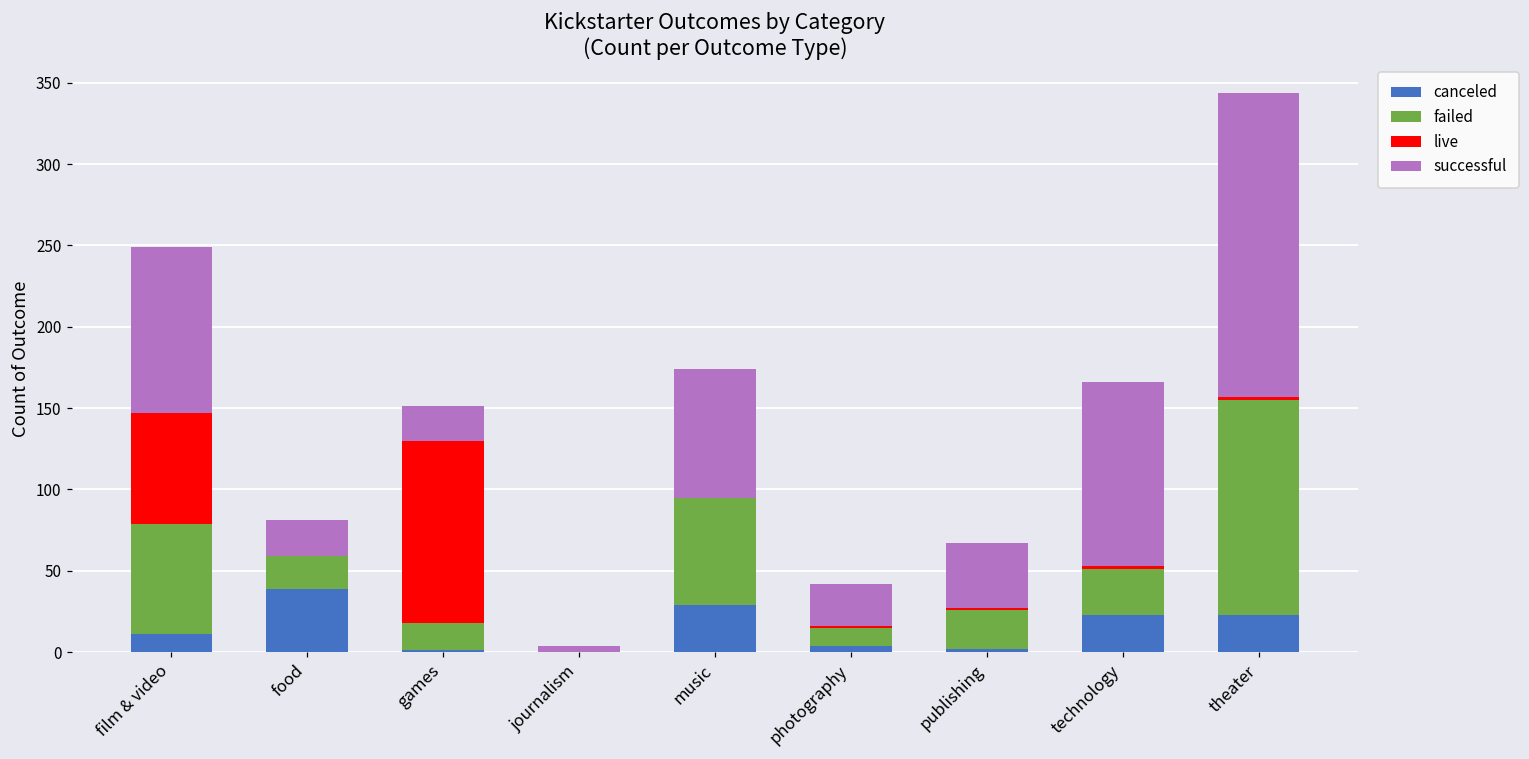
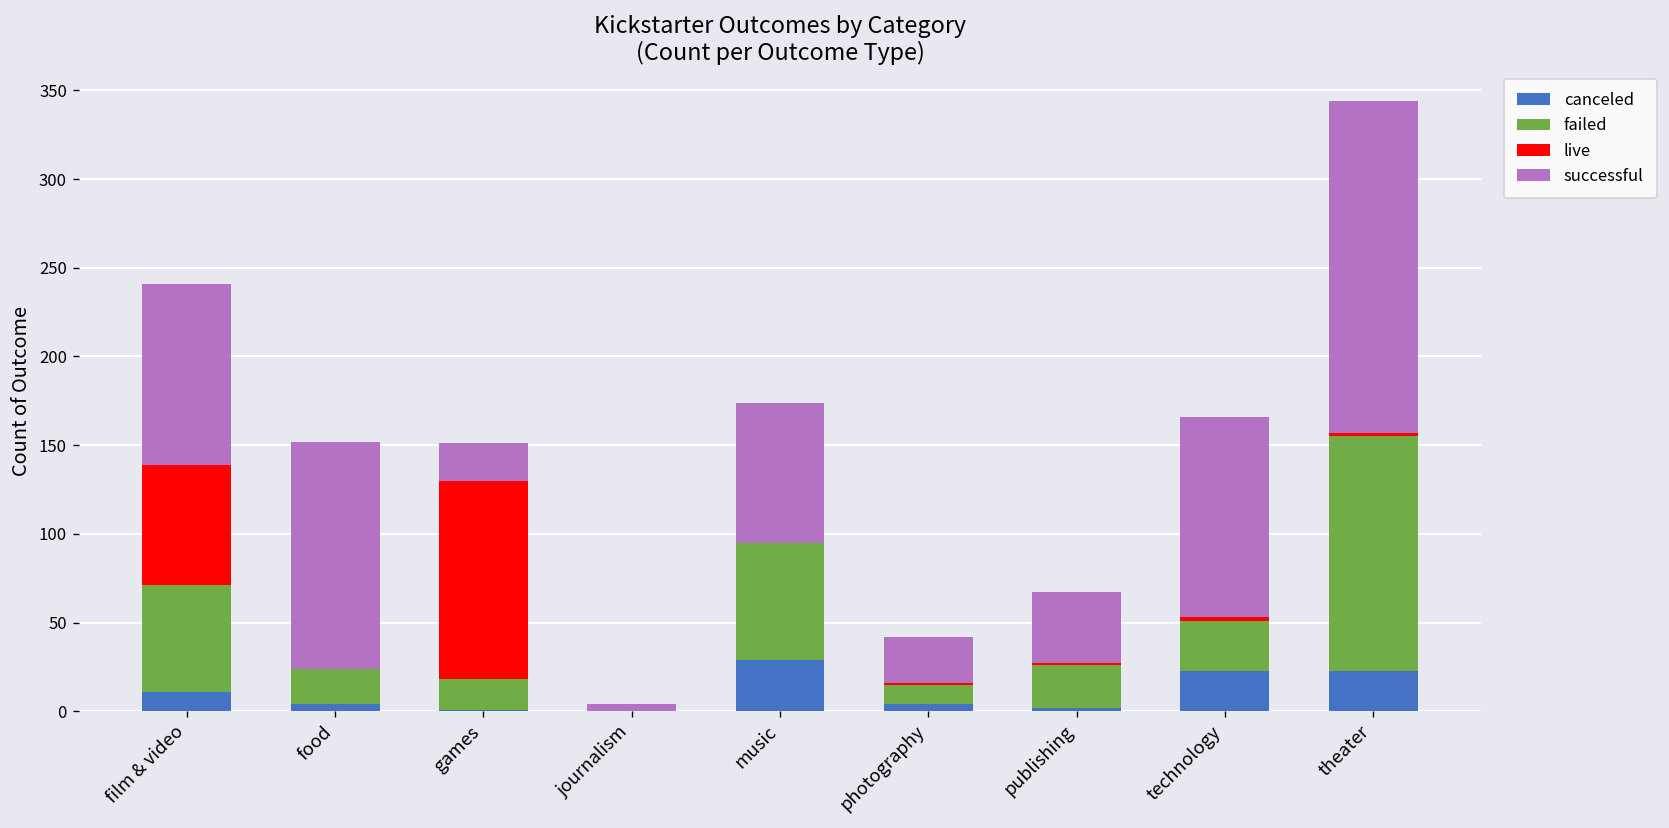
failed, film & video: 68 -> 60
canceled, food: 39 -> 4
successful, food: 22 -> 128
